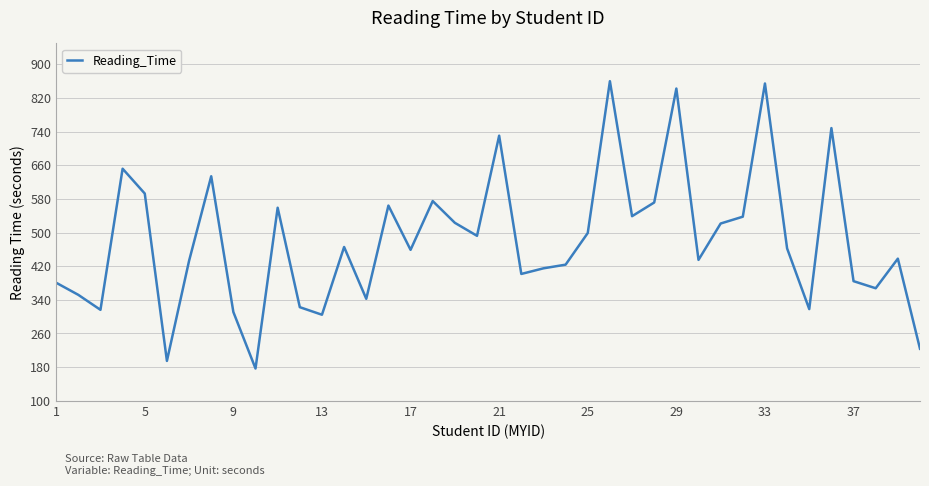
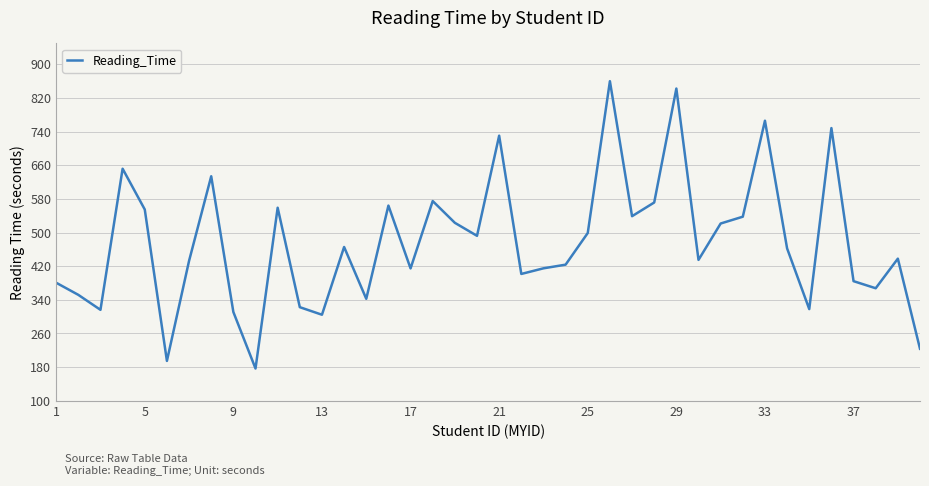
5: 590 -> 550
17: 460 -> 410
33: 850 -> 770
